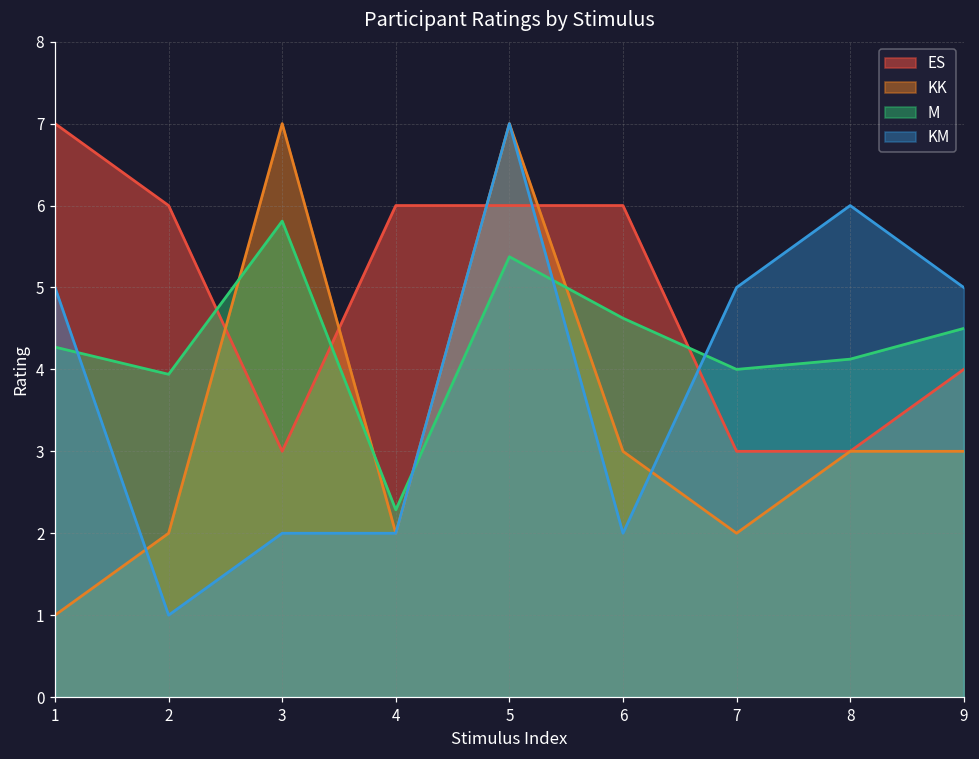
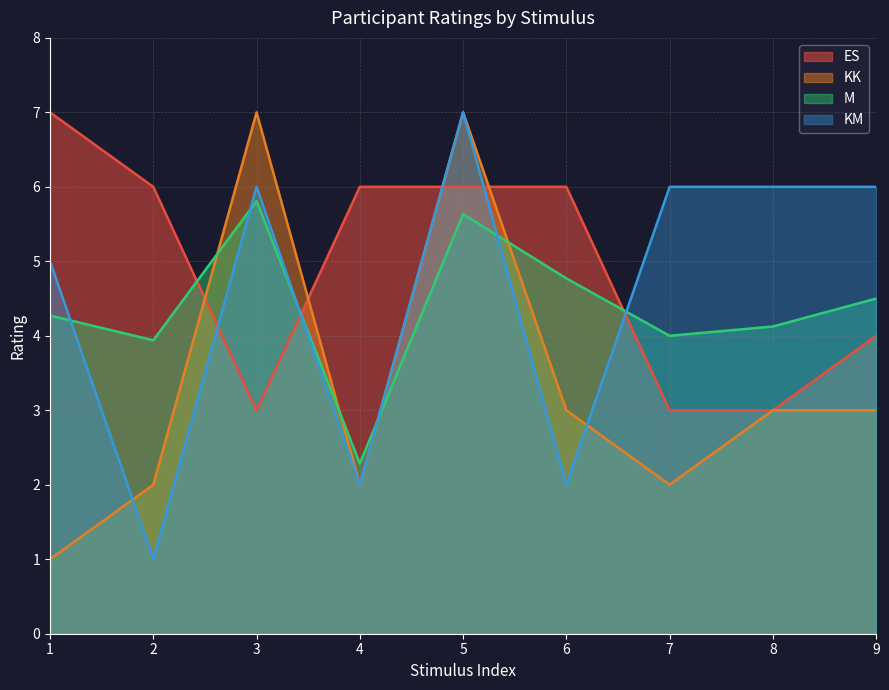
KM, 3: 2 -> 6
M, 5: 5.4 -> 5.6
M, 6: 4.6 -> 4.8
KM, 7: 5 -> 6
KM, 9: 5 -> 6
